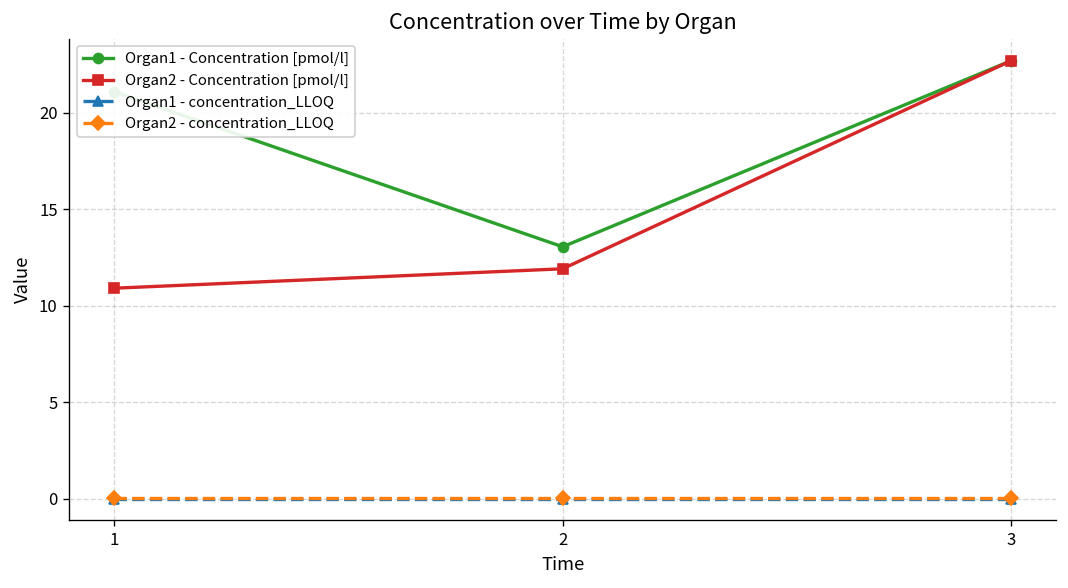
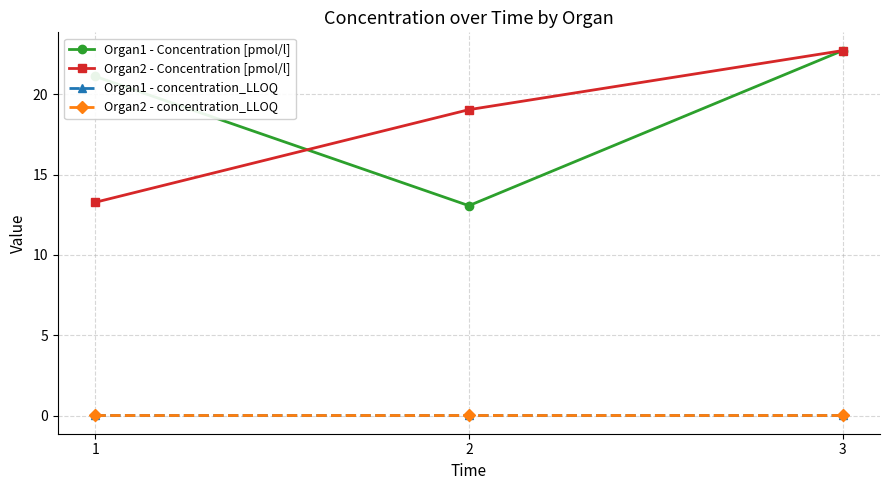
Organ2 - Concentration [pmol/l], 1: 10.9 -> 13.3
Organ2 - Concentration [pmol/l], 2: 11.9 -> 19.0
